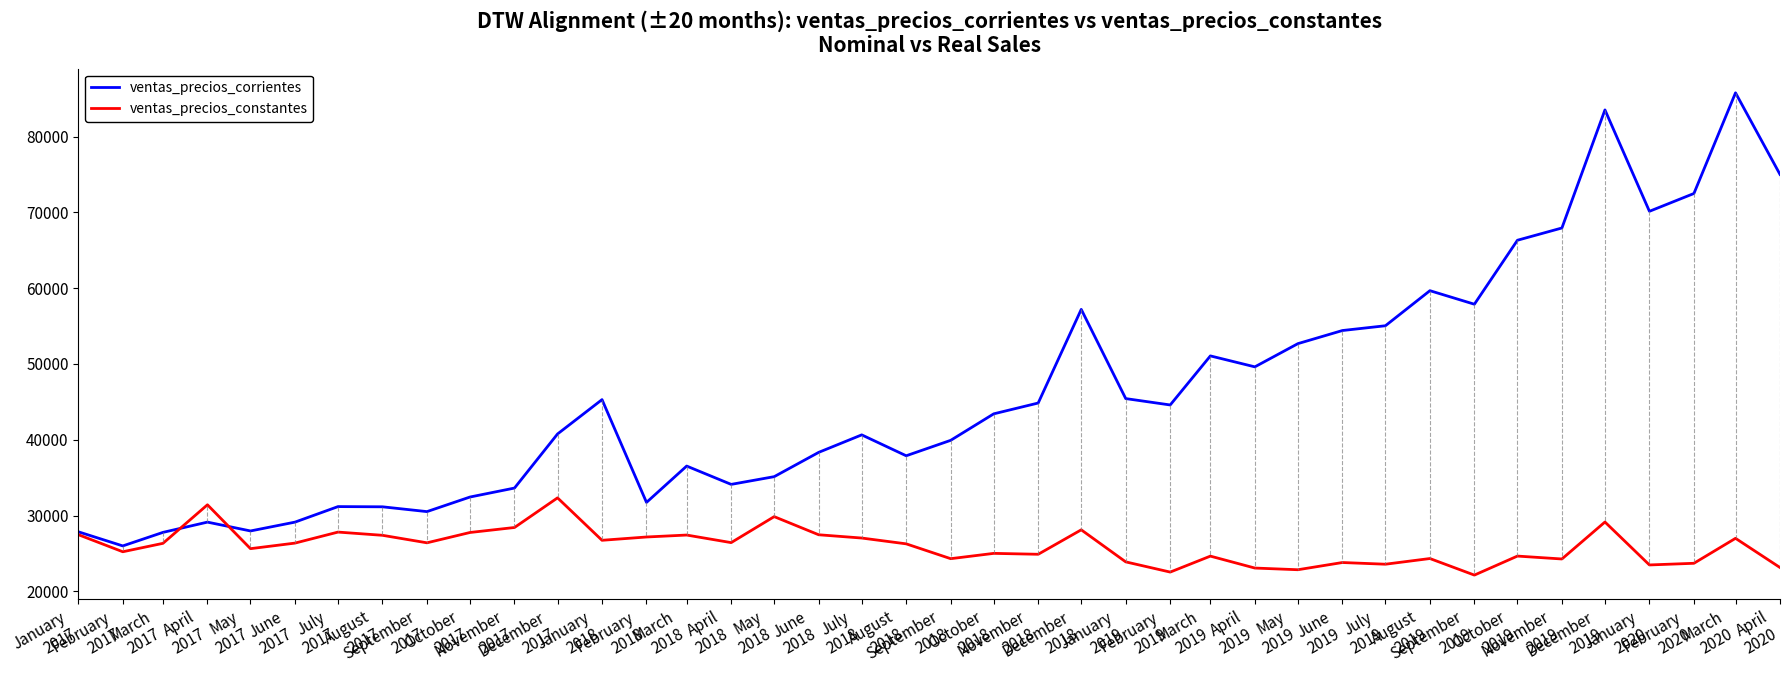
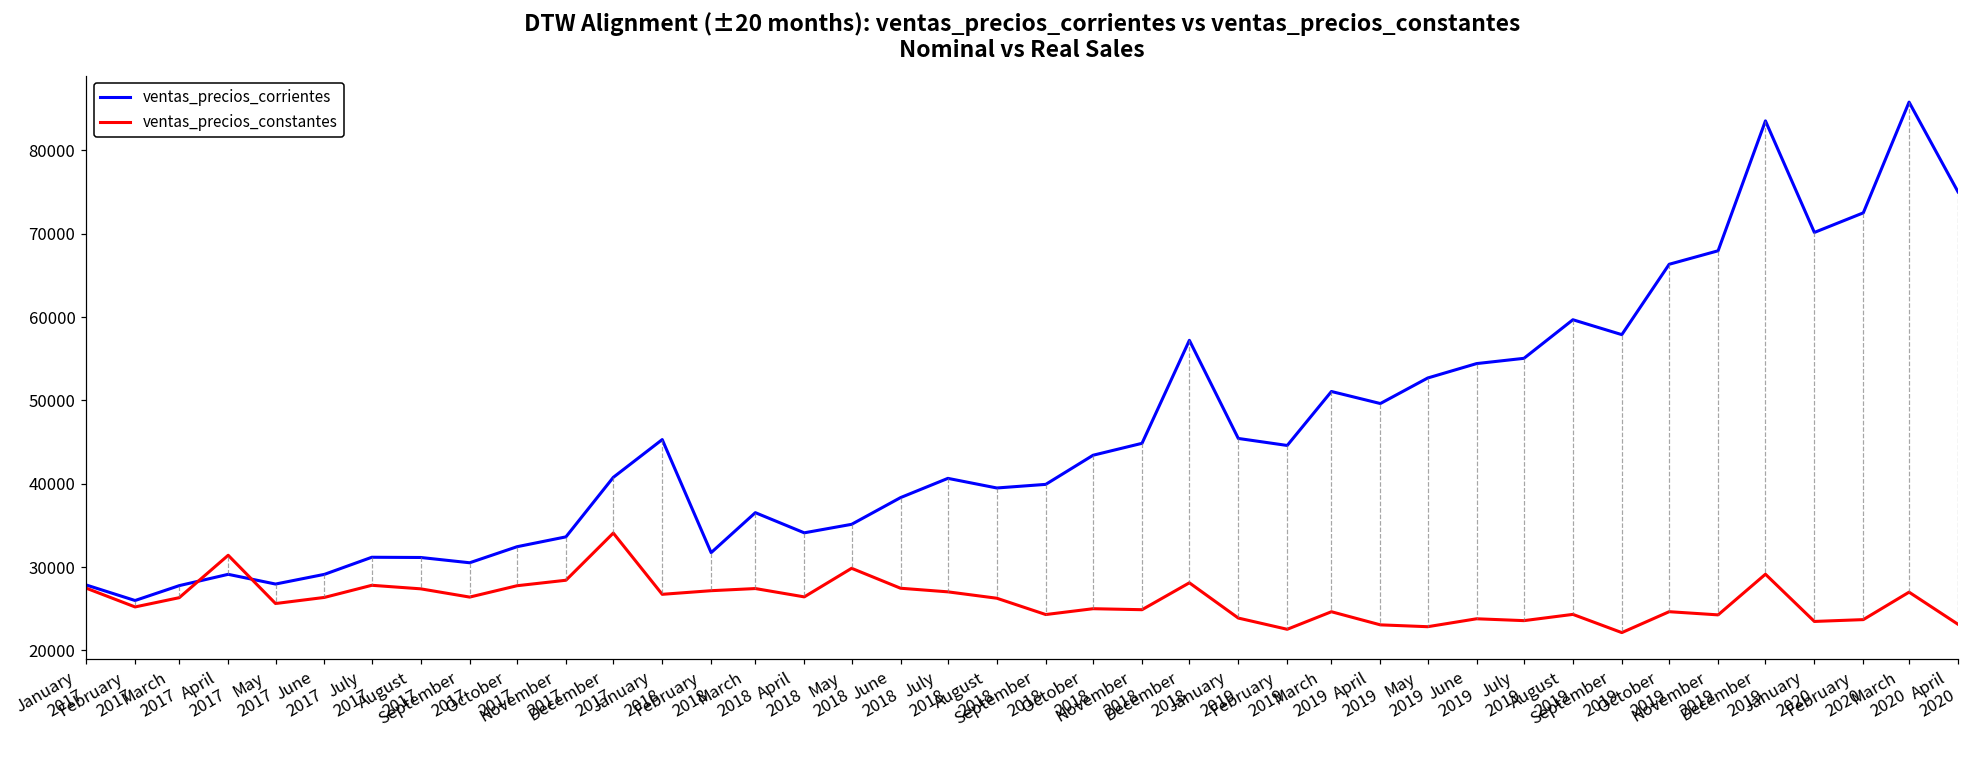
ventas_precios_constantes, December 2017: 32000 -> 34000
ventas_precios_corrientes, August 2018: 38000 -> 39000
